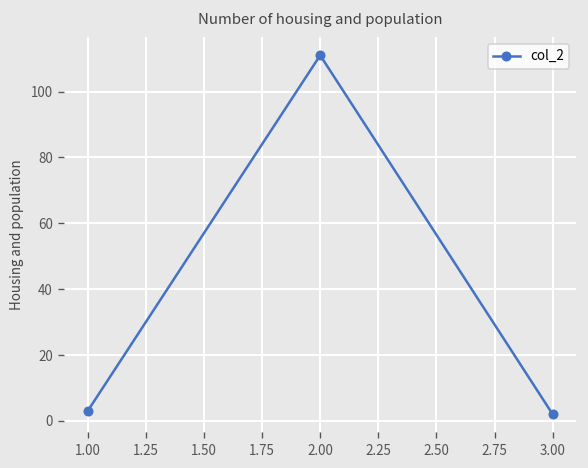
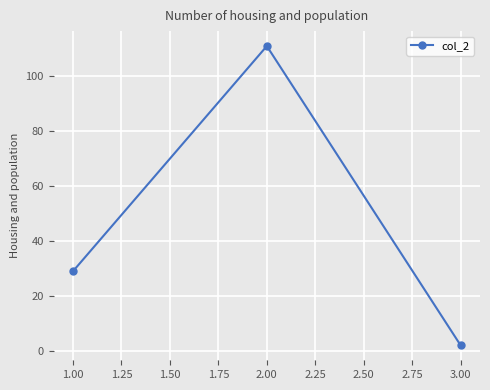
1.00: 3 -> 29
